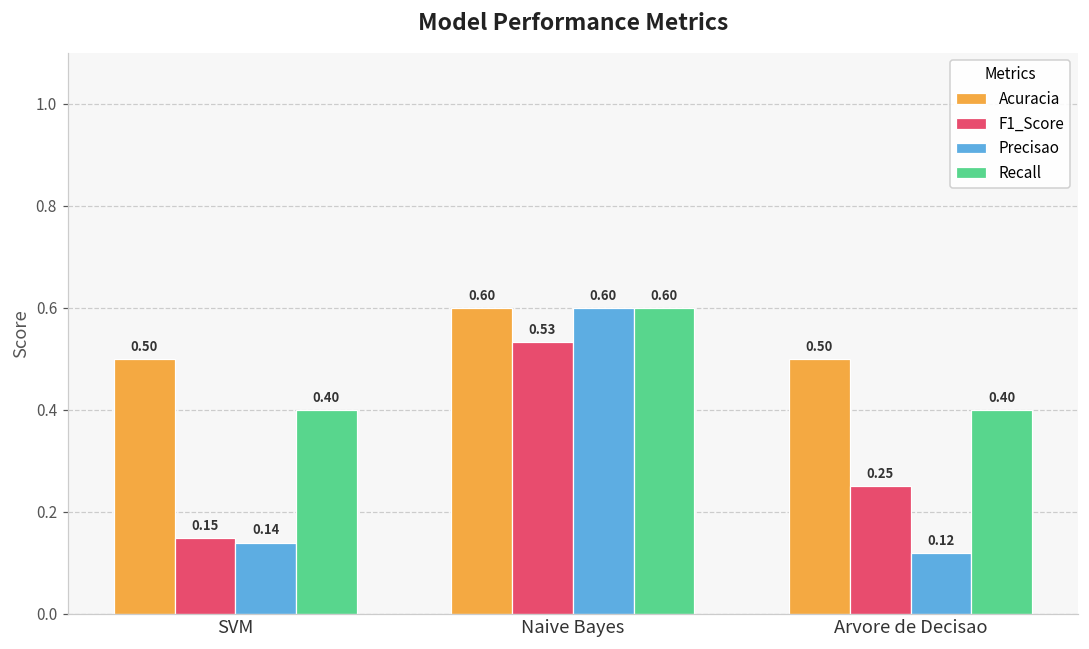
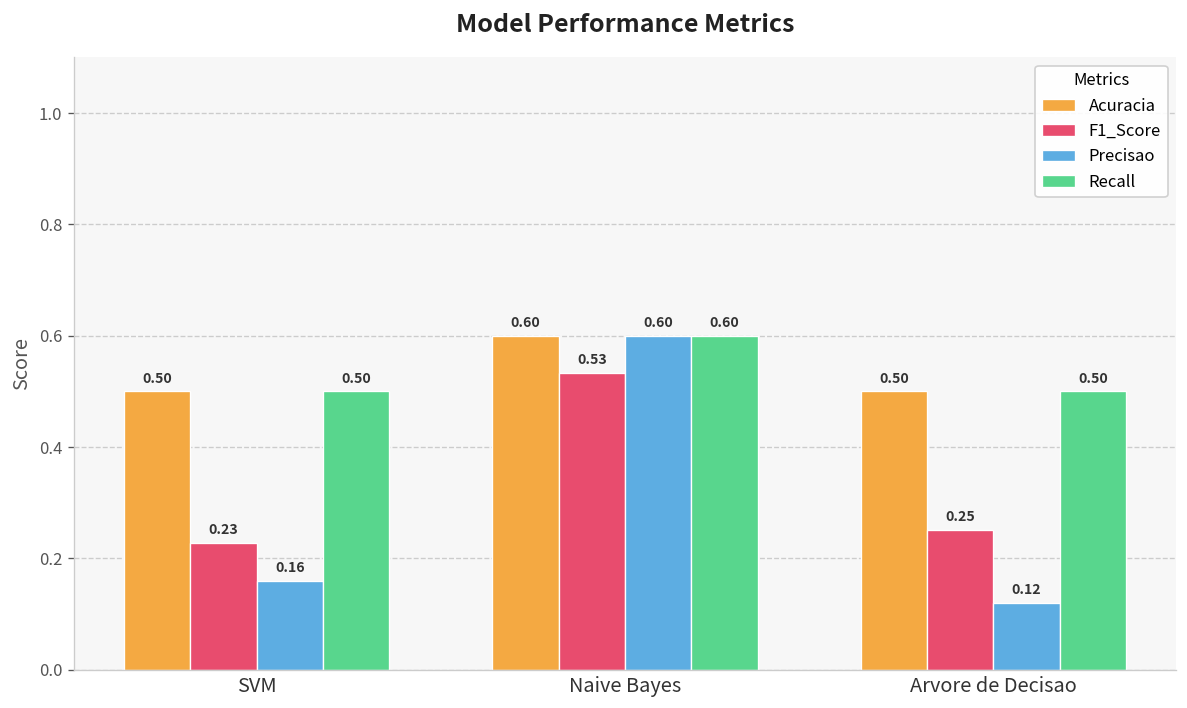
F1_Score, SVM: 0.15 -> 0.23
Precisao, SVM: 0.14 -> 0.16
Recall, SVM: 0.40 -> 0.50
Recall, Arvore de Decisao: 0.40 -> 0.50
